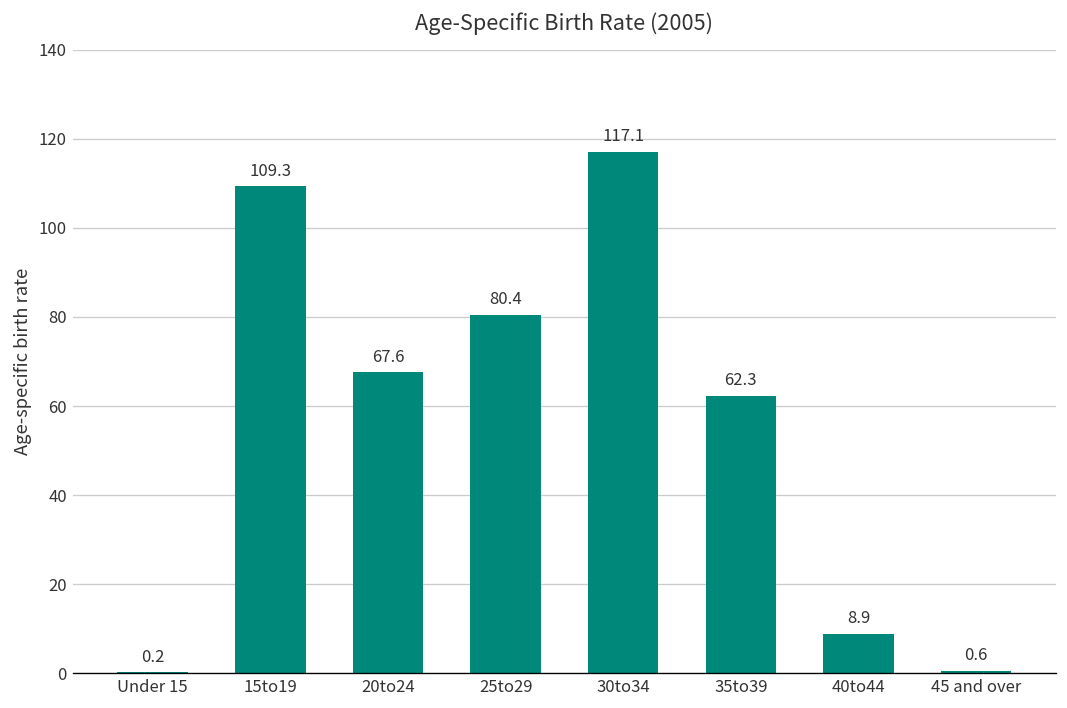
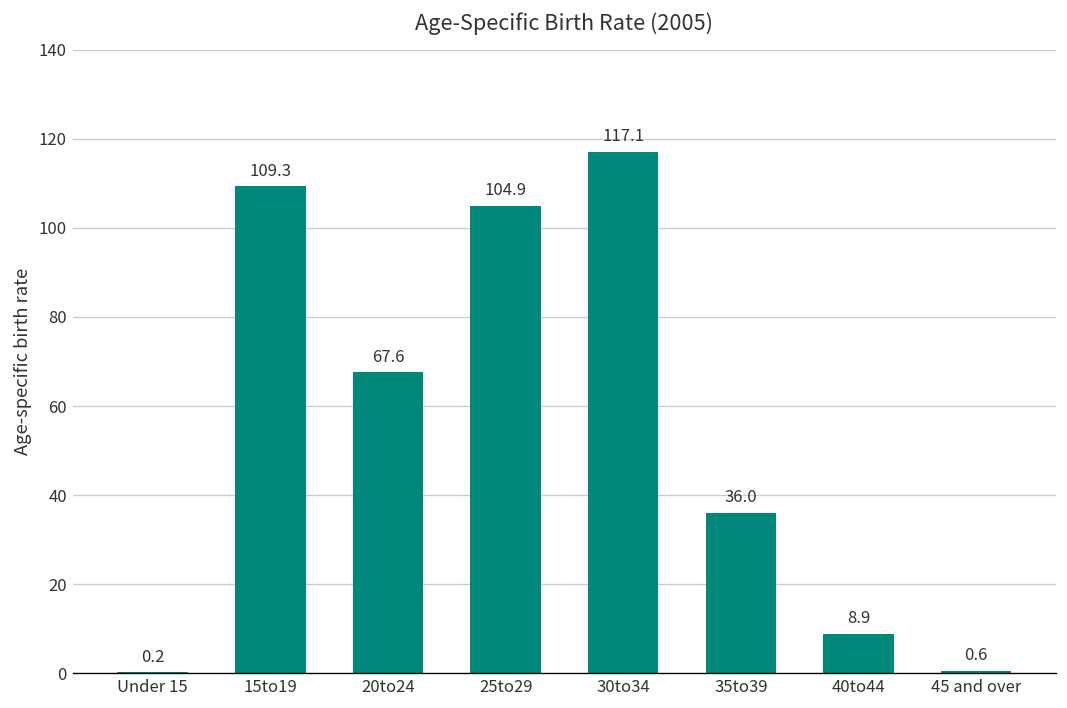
25to29: 80.4 -> 104.9
35to39: 62.3 -> 36.0
